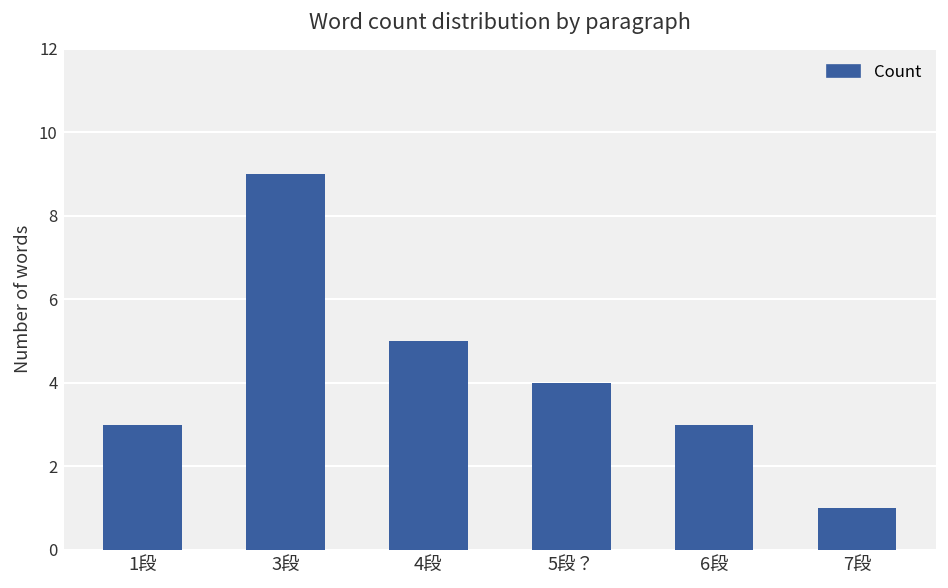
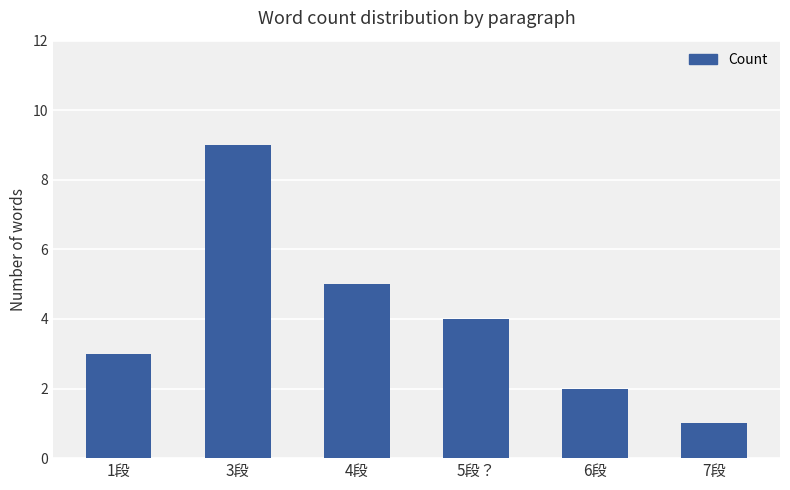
6段: 3 -> 2
